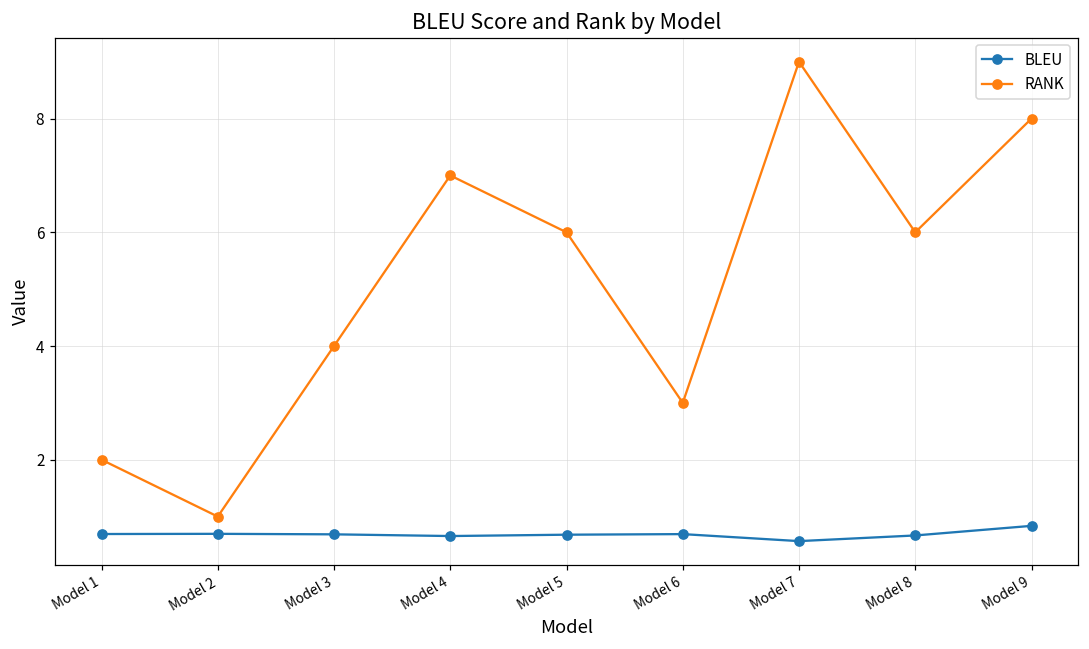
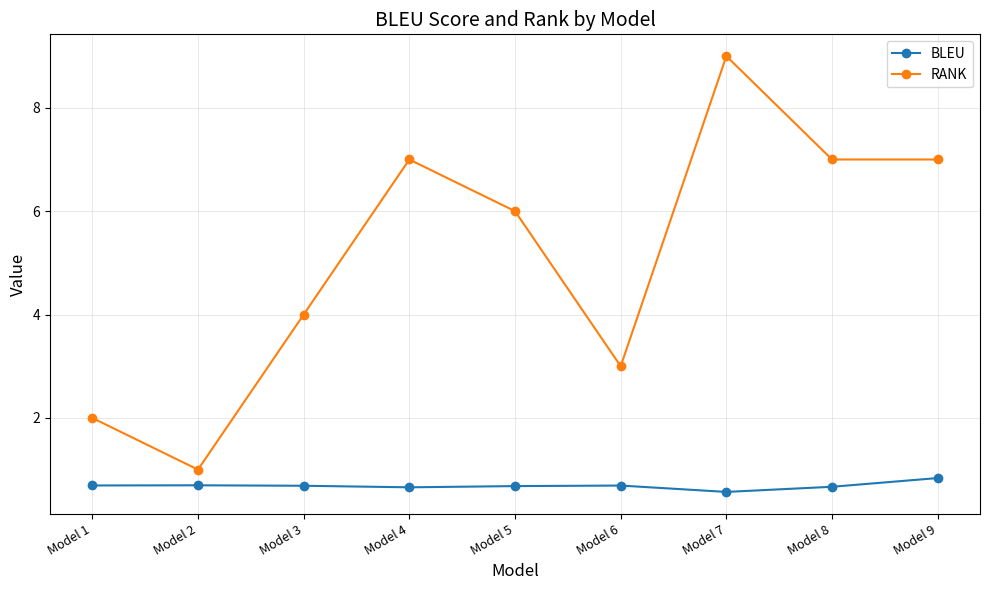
RANK, Model 8: 6 -> 7
RANK, Model 9: 8 -> 7
